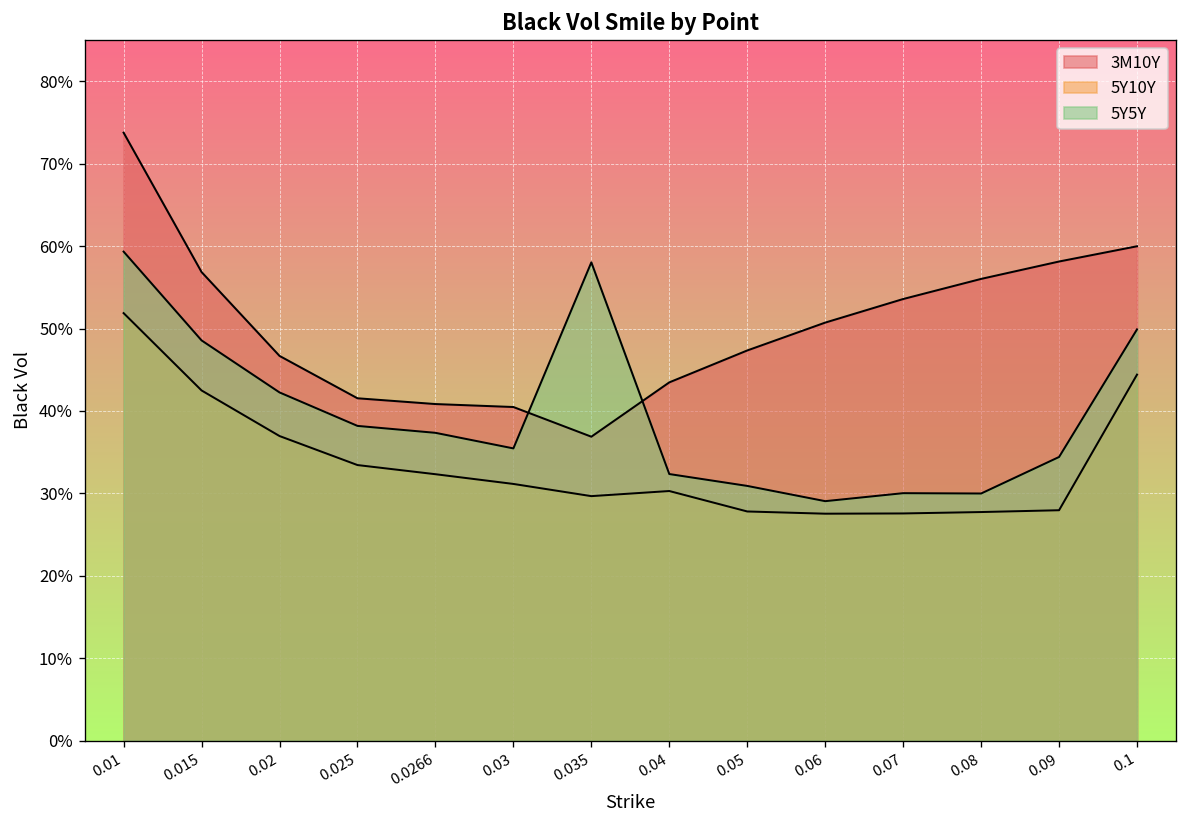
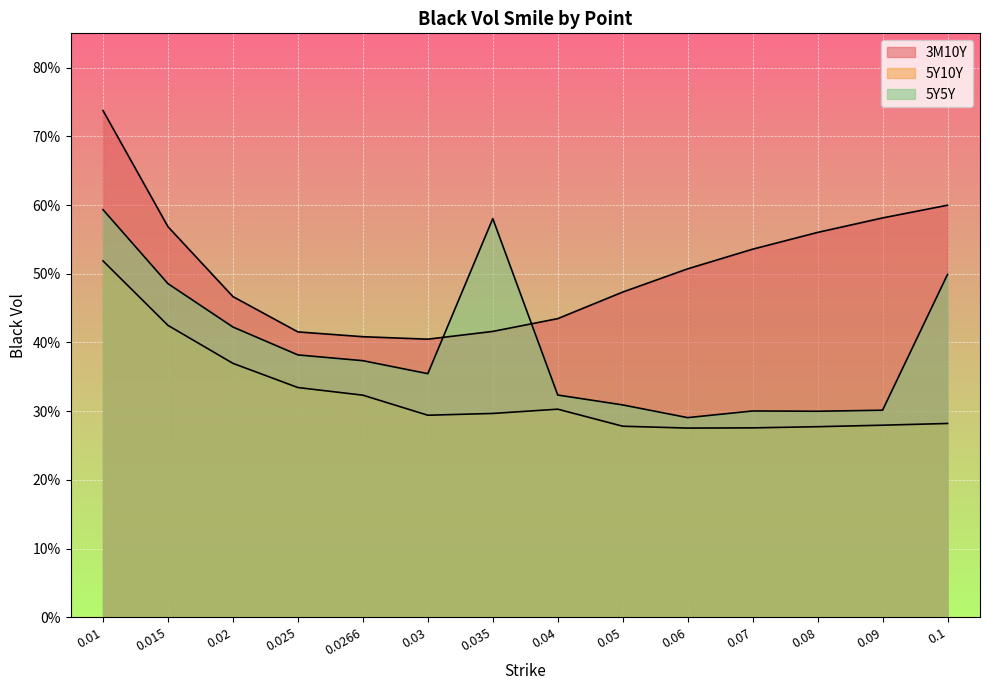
5Y10Y, 0.03: 31% -> 29%
3M10Y, 0.035: 37% -> 42%
5Y5Y, 0.09: 34% -> 30%
5Y10Y, 0.1: 44% -> 28%
